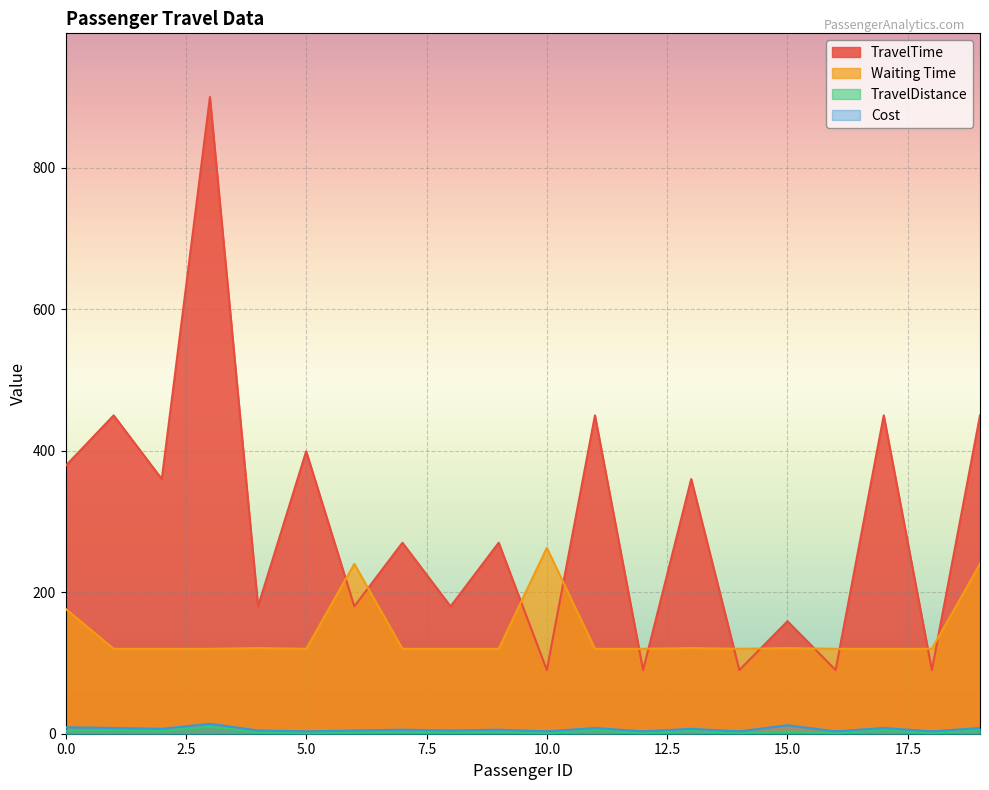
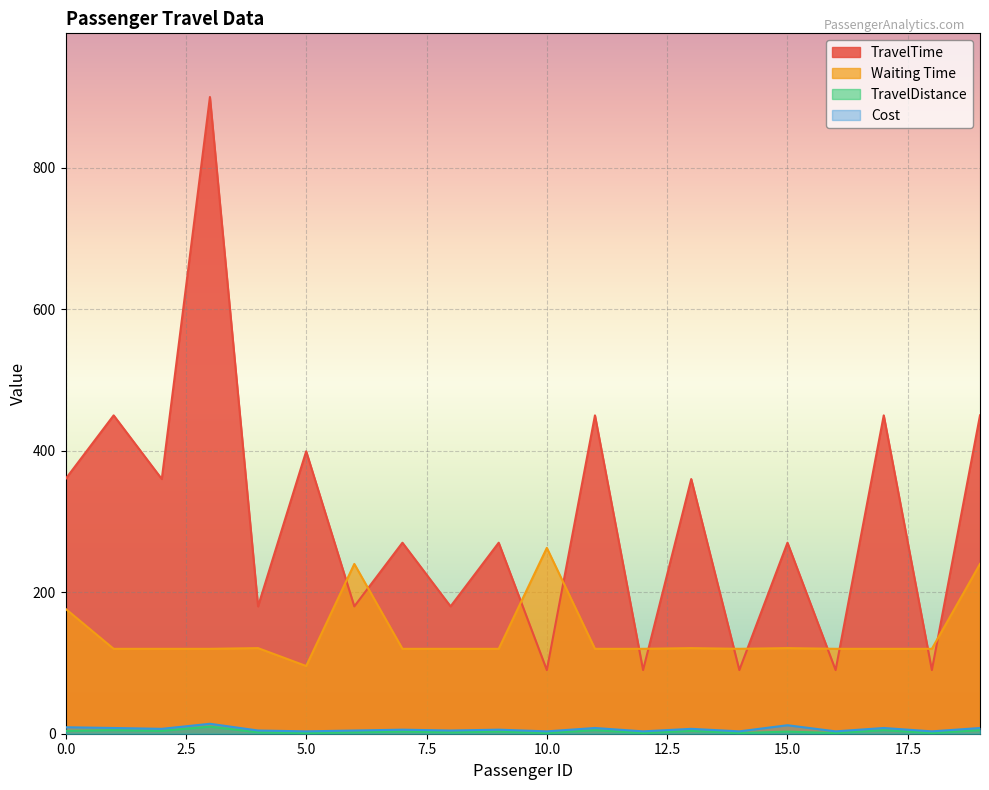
TravelTime, 0.0: 380 -> 360
Waiting Time, 5.0: 120 -> 100
TravelTime, 15.0: 160 -> 270
